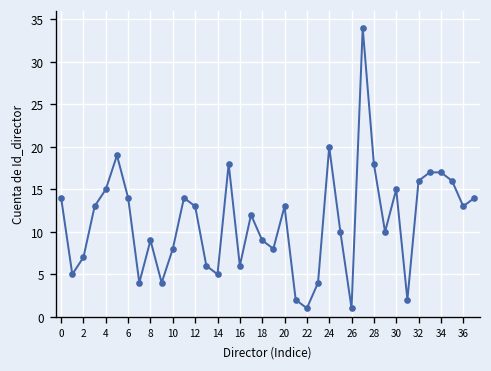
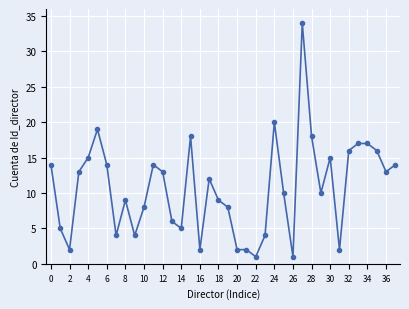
2: 7 -> 2
16: 6 -> 2
20: 13 -> 2
